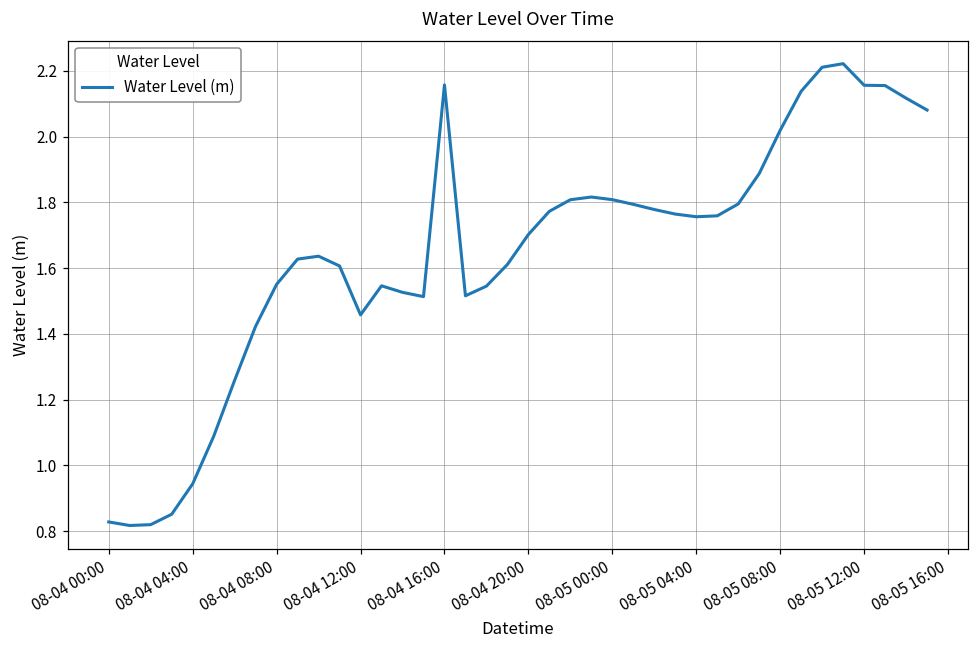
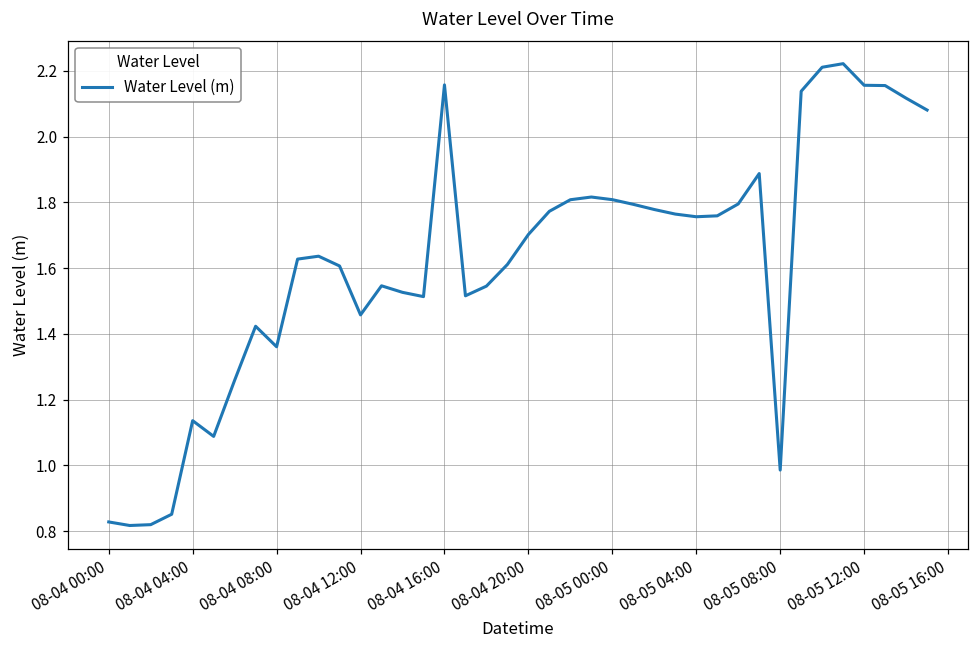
08-04 04:00: 0.94 -> 1.14
08-04 08:00: 1.55 -> 1.36
08-05 08:00: 2.02 -> 0.99
